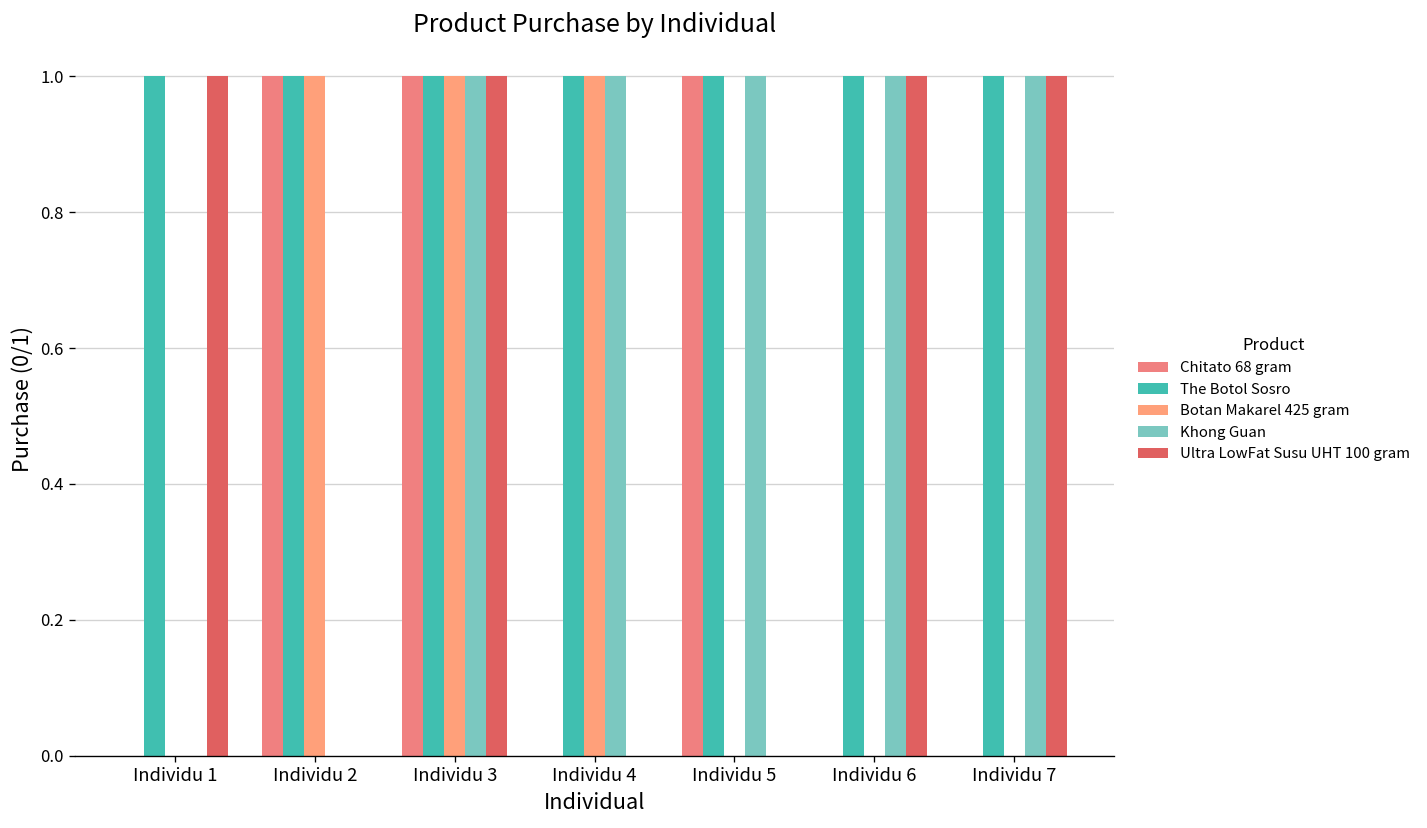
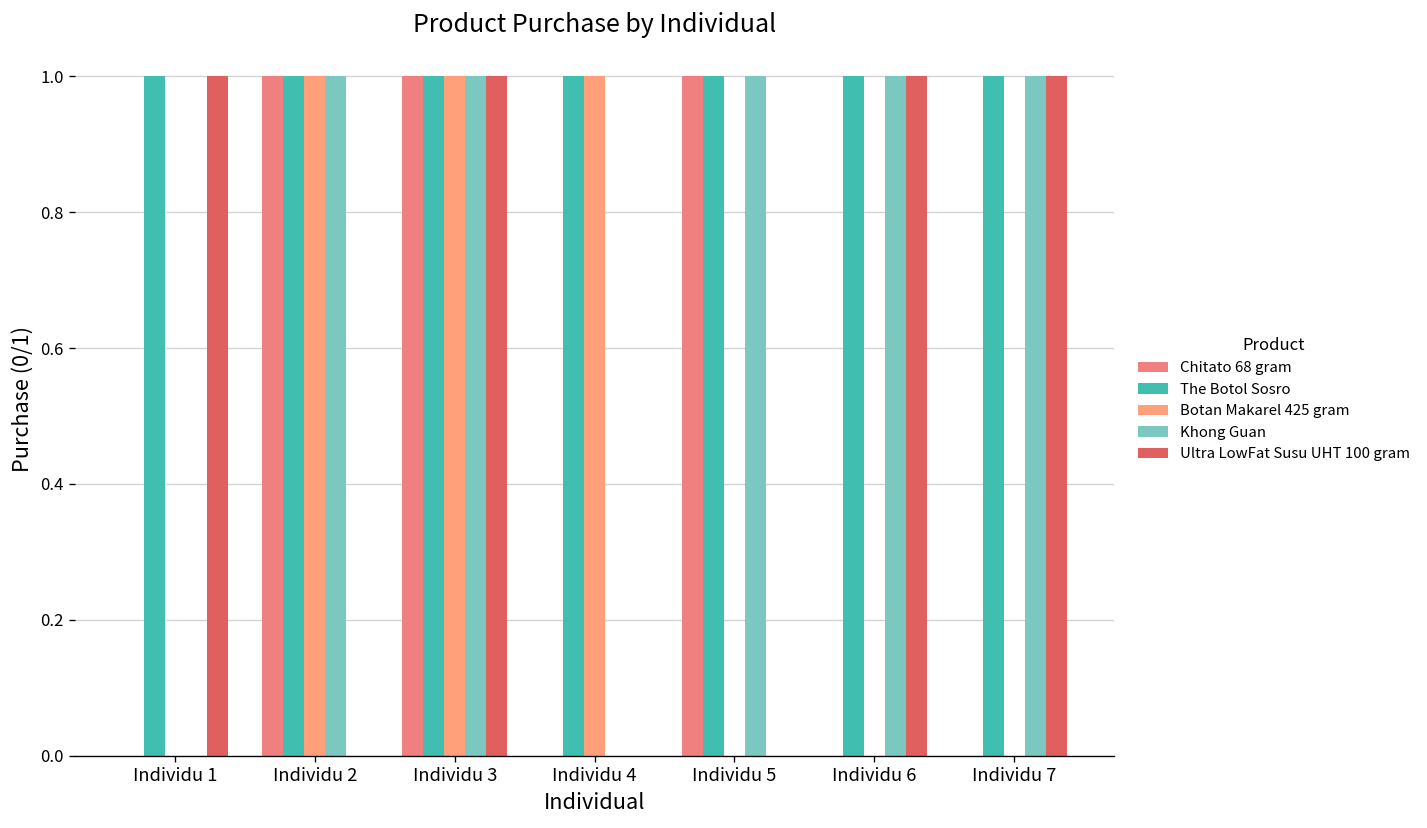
Khong Guan, Individu 2: 0 -> 1
Khong Guan, Individu 4: 1 -> 0
